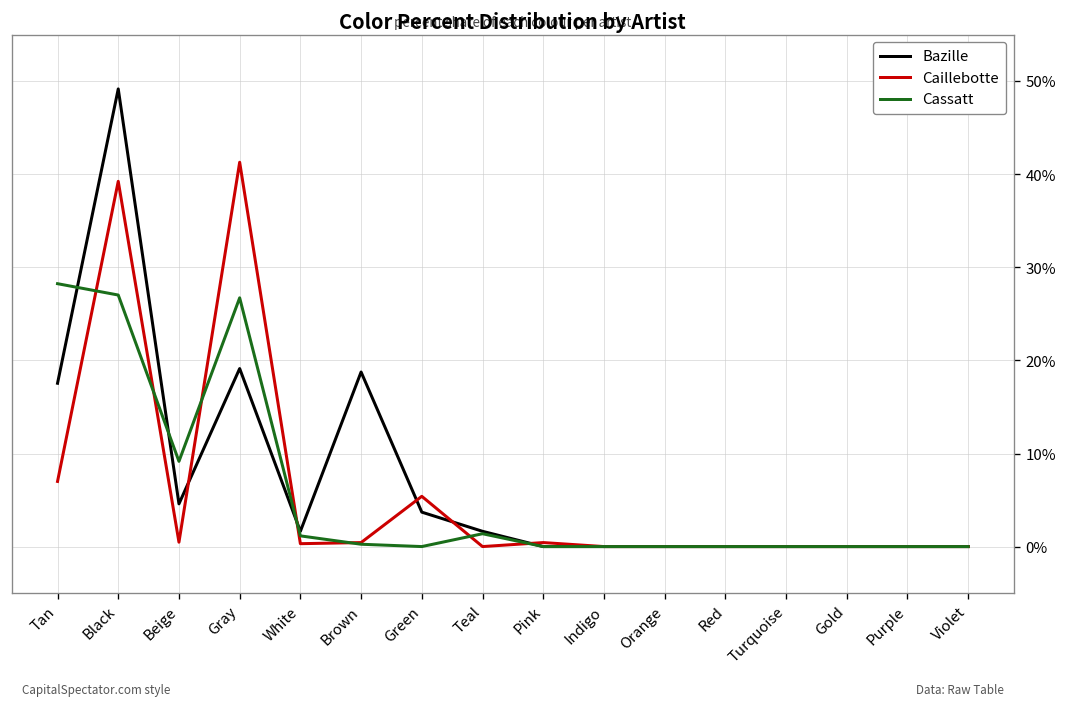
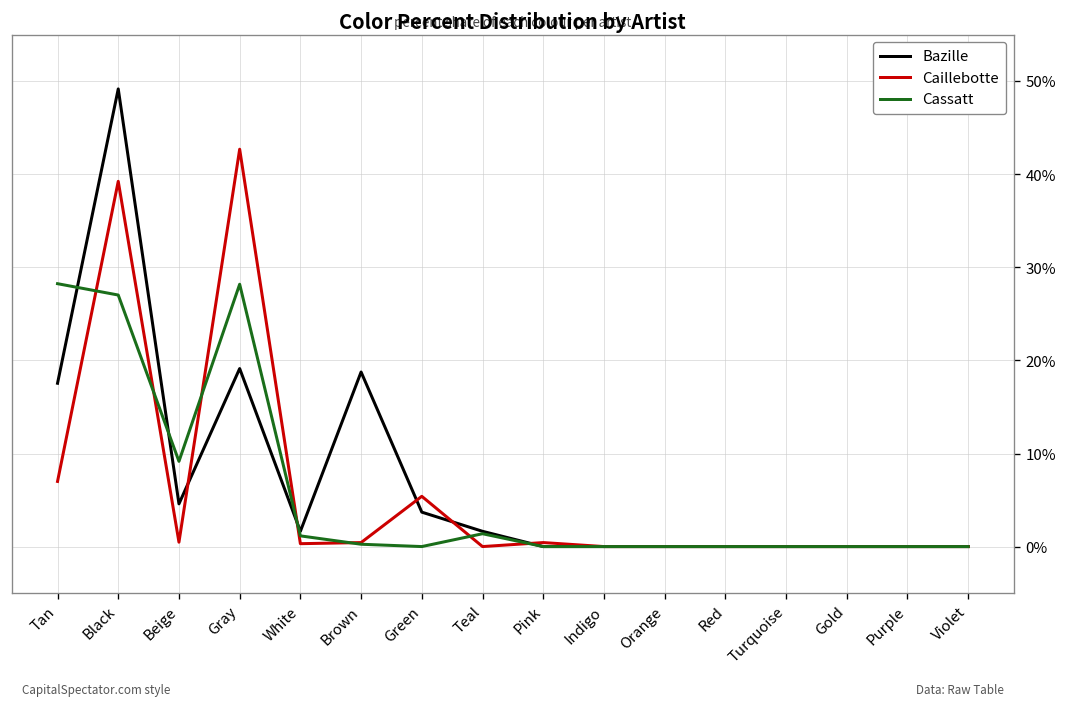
Caillebotte, Gray: 41% -> 43%
Cassatt, Gray: 27% -> 28%
